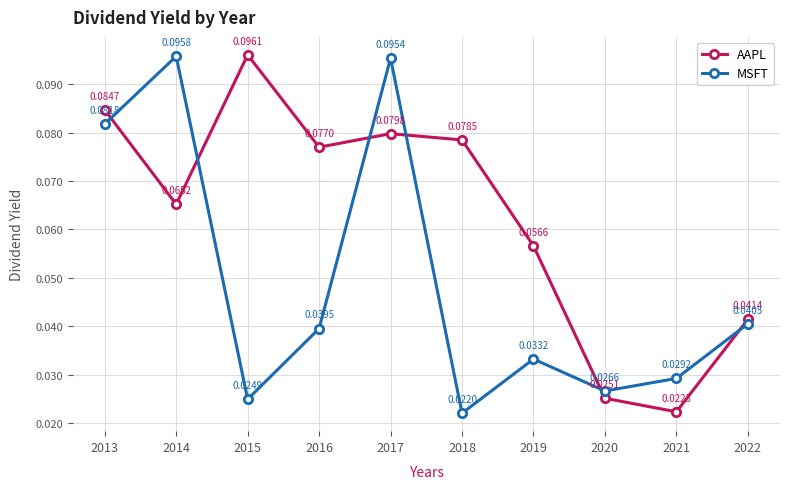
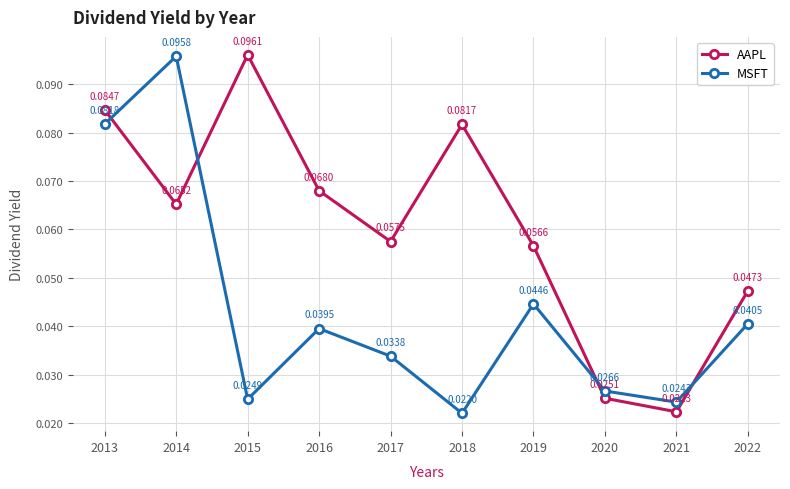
AAPL, 2016: 0.0770 -> 0.0680
AAPL, 2017: 0.0798 -> 0.0575
MSFT, 2017: 0.0954 -> 0.0338
AAPL, 2018: 0.0785 -> 0.0817
MSFT, 2019: 0.0332 -> 0.0446
MSFT, 2021: 0.0292 -> 0.0243
AAPL, 2022: 0.0414 -> 0.0473
